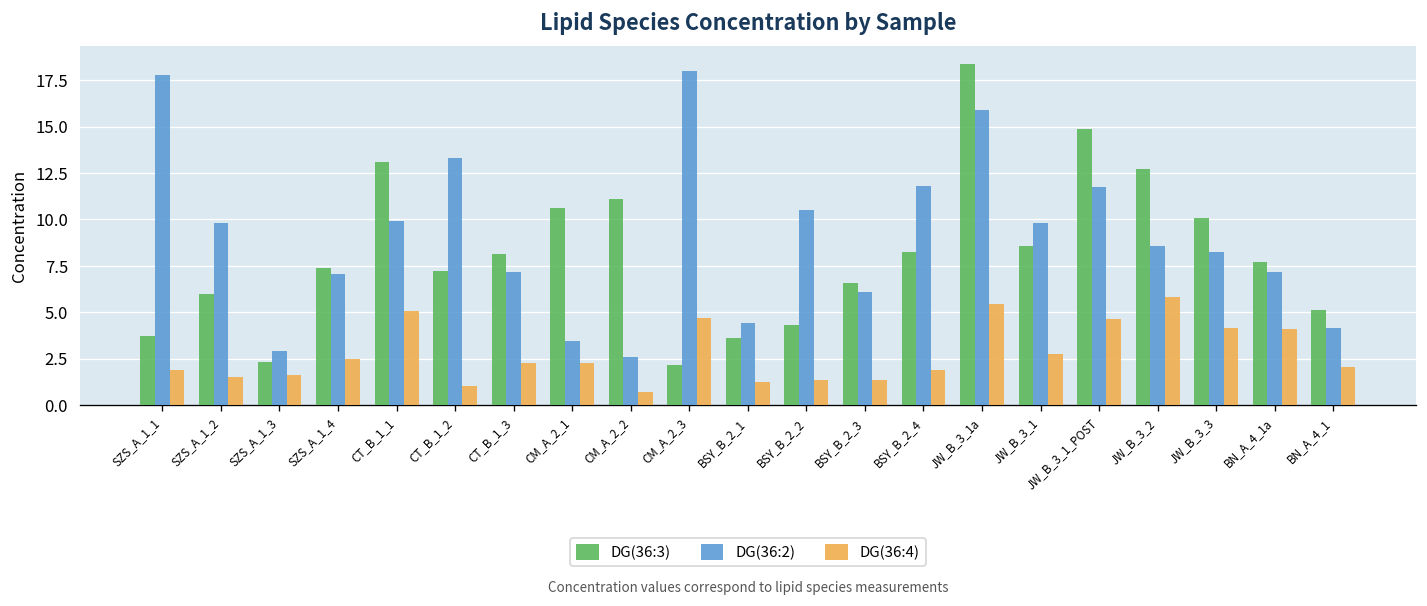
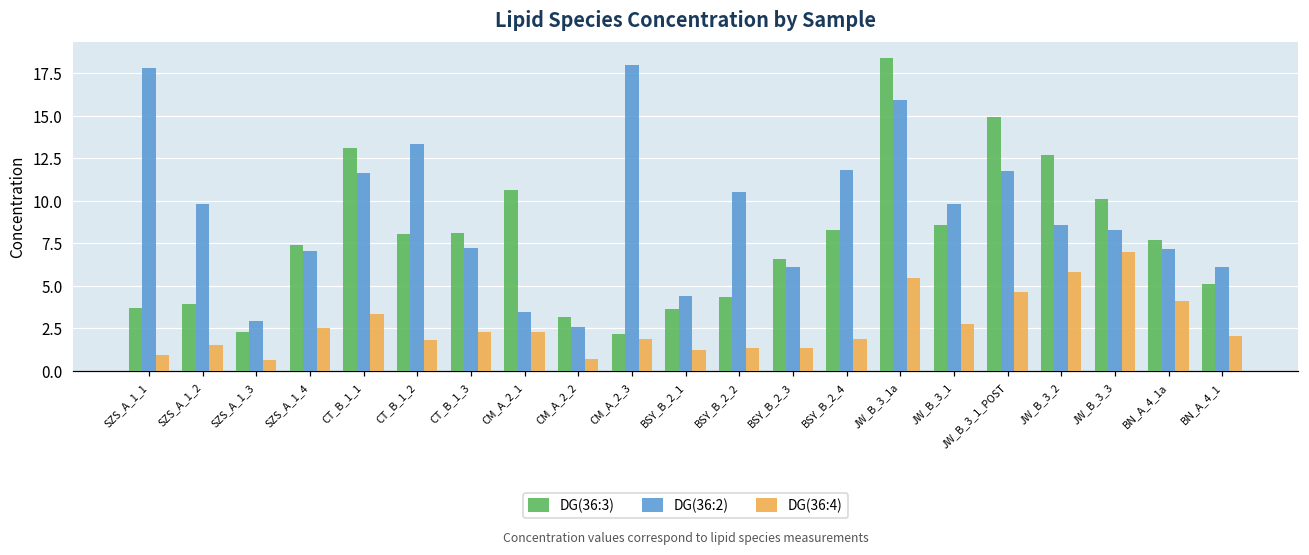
DG(36:4), SZS_A_1_1: 1.9 -> 0.9
DG(36:3), SZS_A_1_2: 6.0 -> 3.9
DG(36:4), SZS_A_1_3: 1.6 -> 0.7
DG(36:2), CT_B_1_1: 9.9 -> 11.6
DG(36:4), CT_B_1_1: 5.1 -> 3.3
DG(36:3), CT_B_1_2: 7.2 -> 8.0
DG(36:4), CT_B_1_2: 1.0 -> 1.8
DG(36:3), CM_A_2_2: 11.1 -> 3.2
DG(36:4), CM_A_2_3: 4.7 -> 1.9
DG(36:4), JW_B_3_3: 4.2 -> 7.0
DG(36:2), BN_A_4_1: 4.2 -> 6.1
